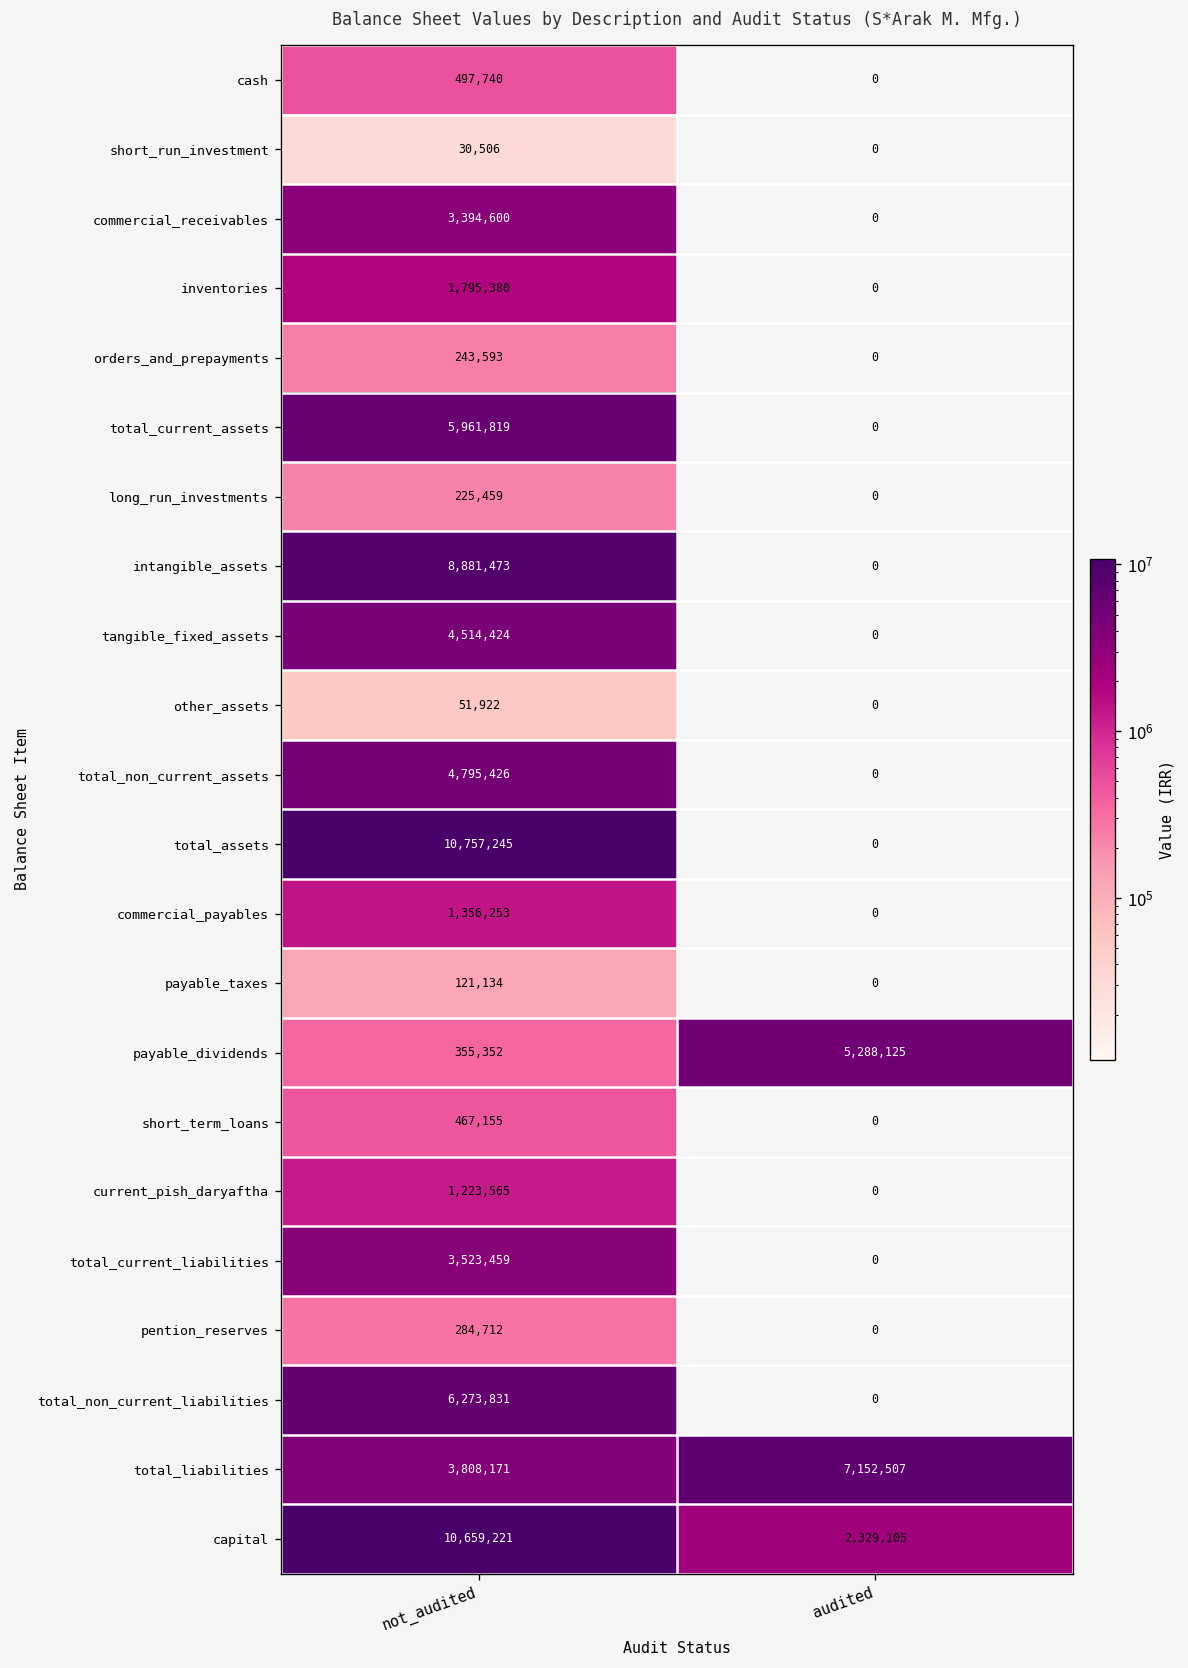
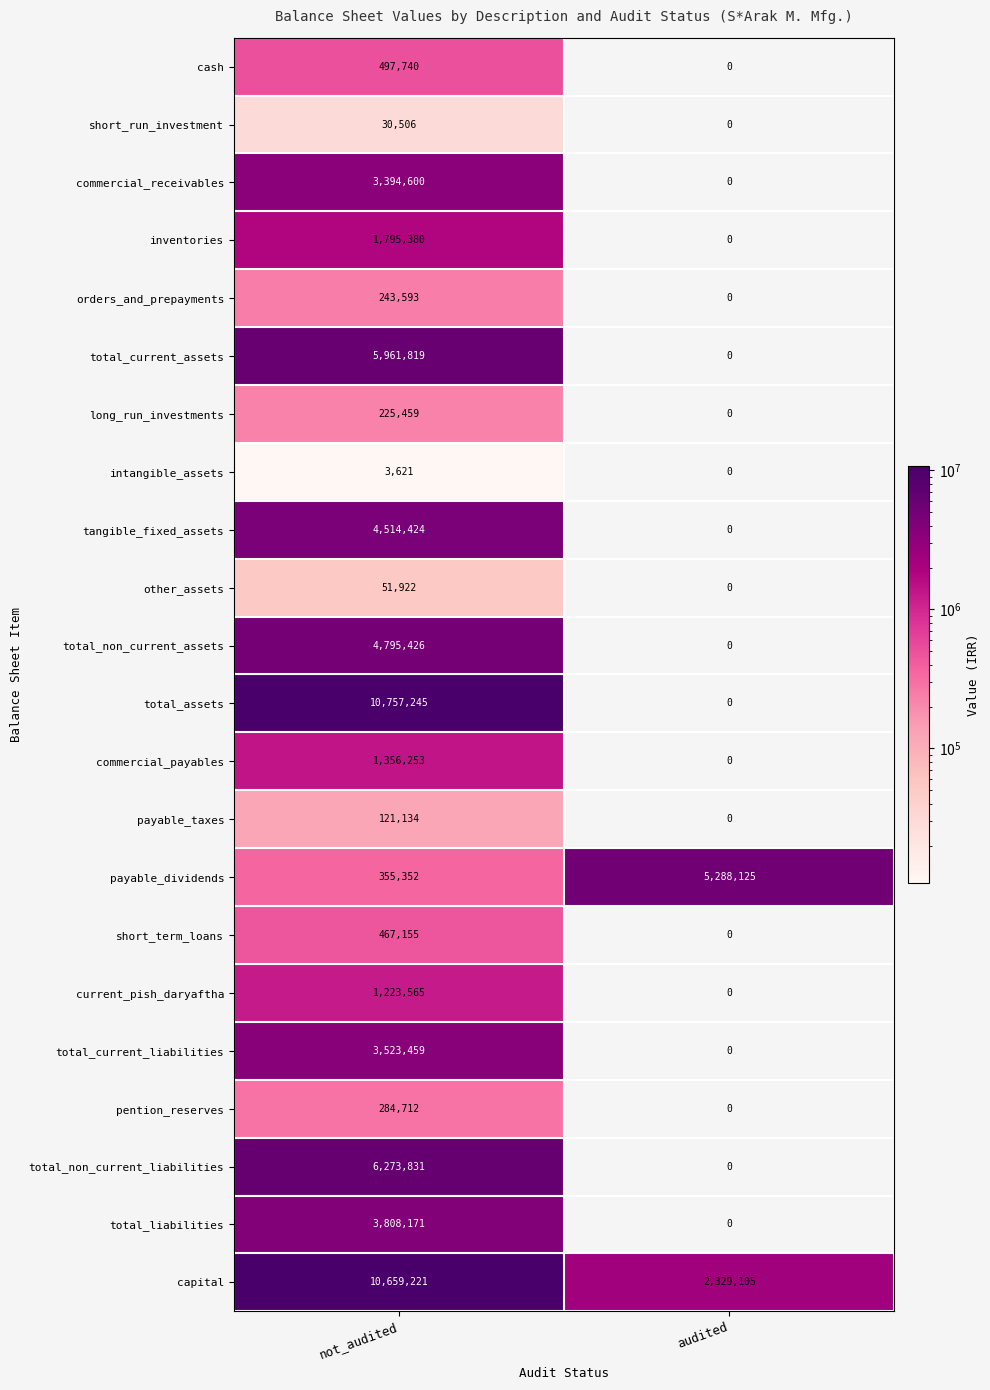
intangible_assets, not_audited: 8,881,473 -> 3,621
total_liabilities, audited: 7,152,507 -> 0
